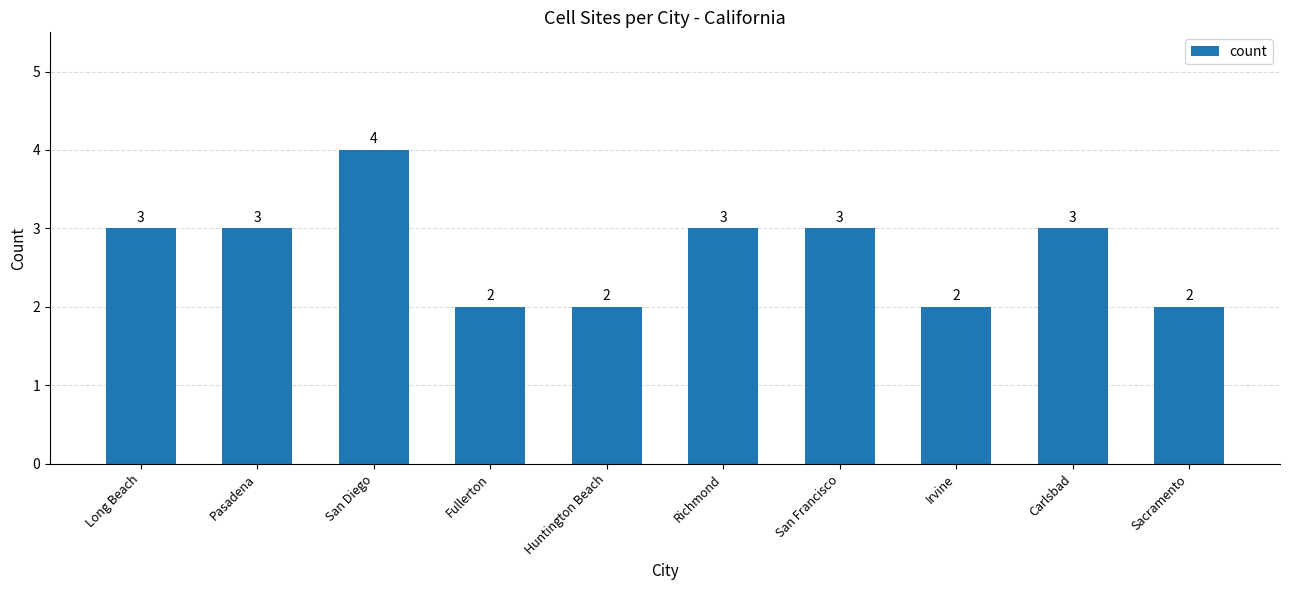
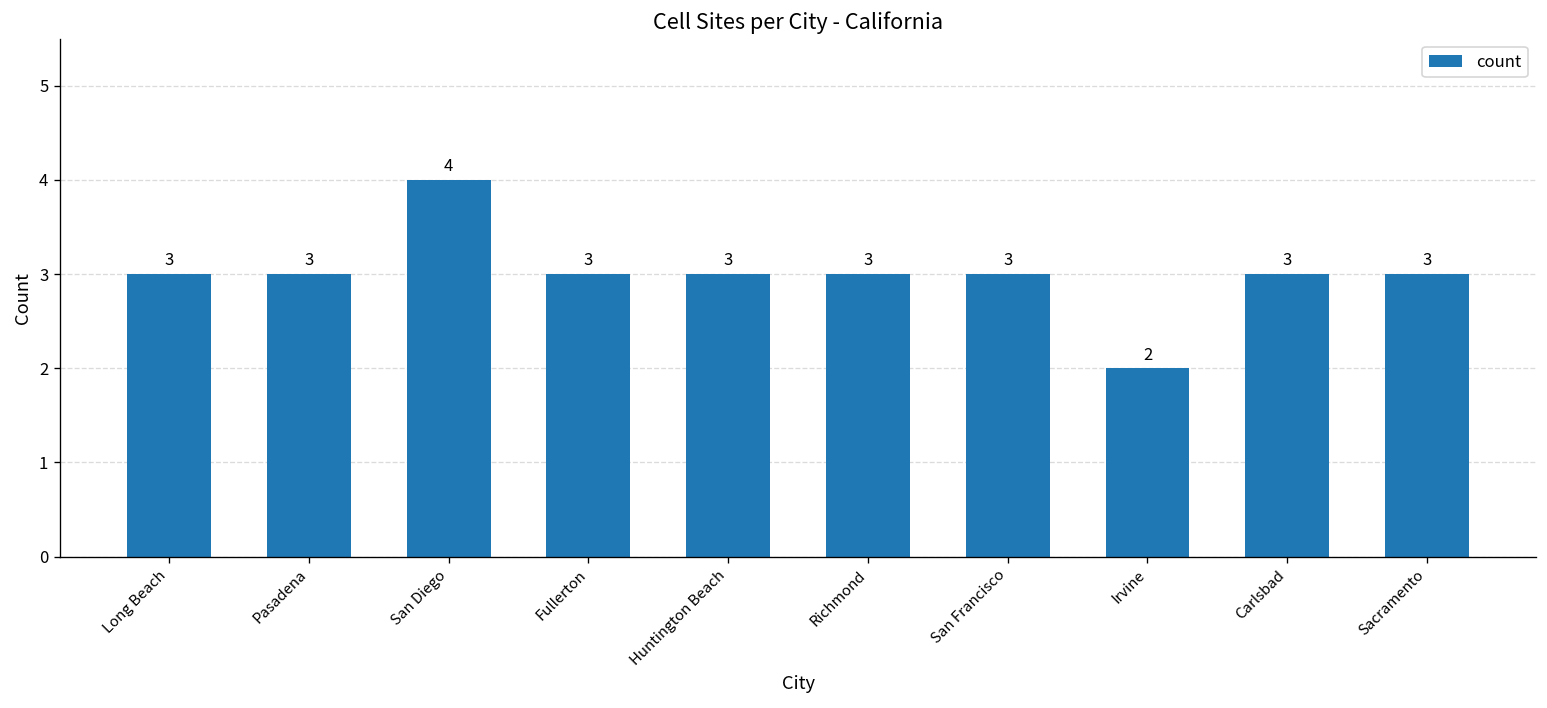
Fullerton: 2 -> 3
Huntington Beach: 2 -> 3
Sacramento: 2 -> 3
